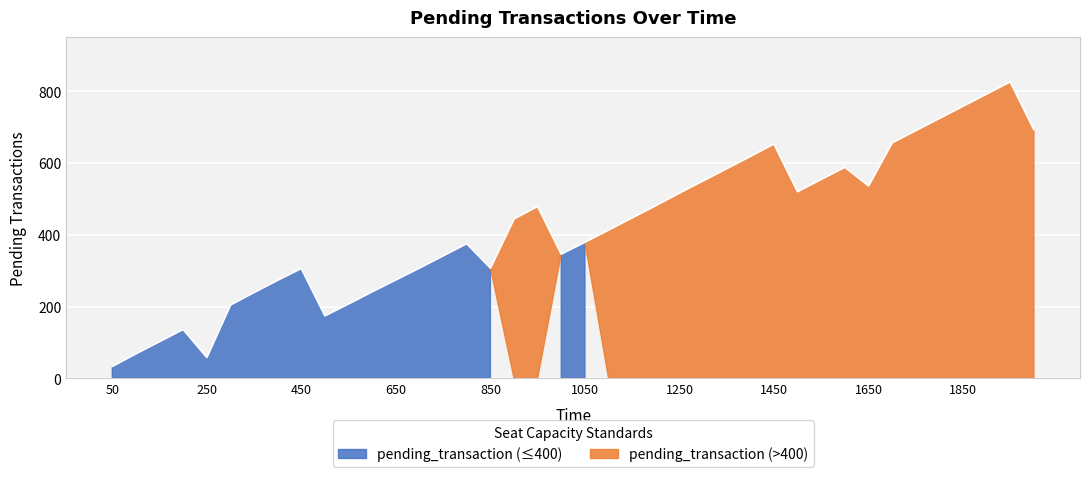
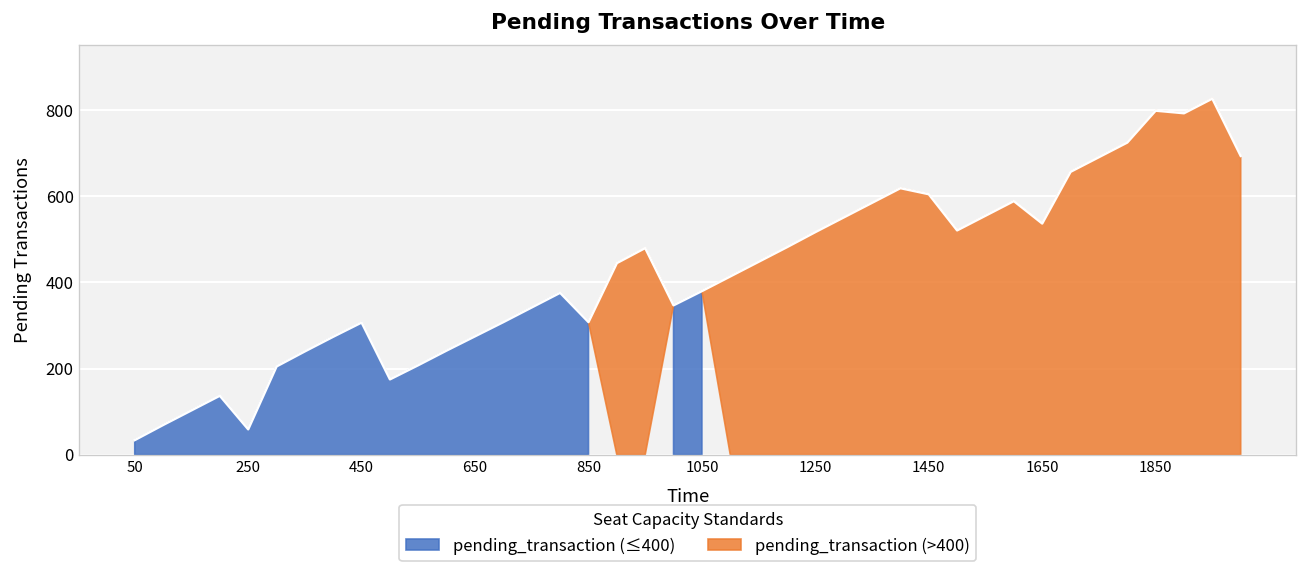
1450: 650 -> 610
1850: 760 -> 800
